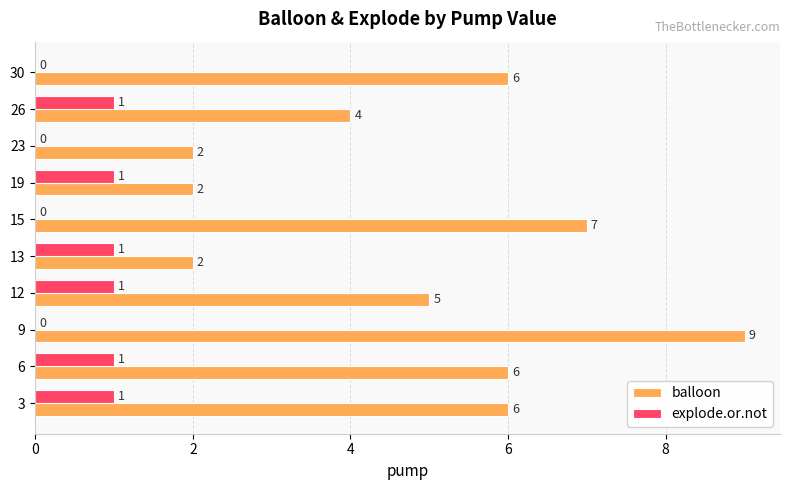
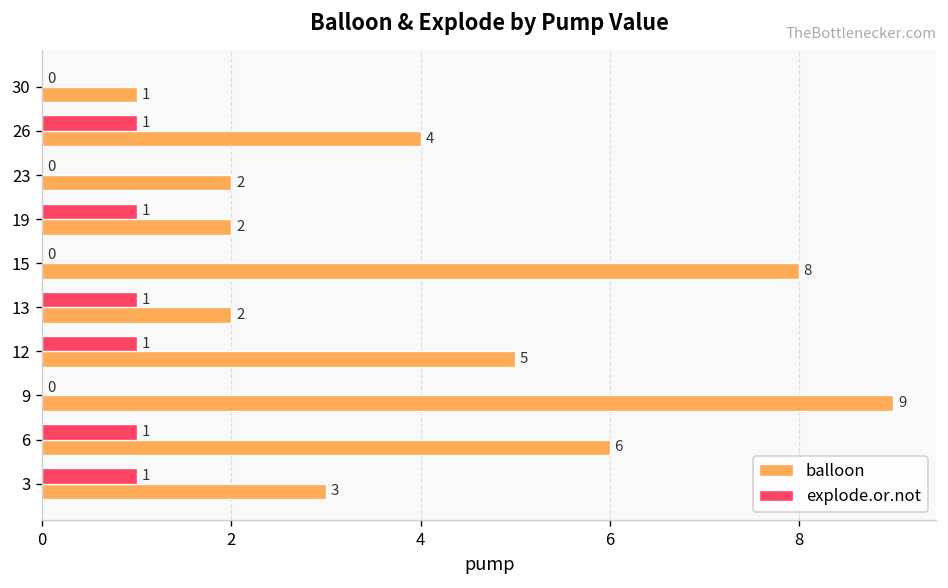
balloon, 30: 6 -> 1
balloon, 15: 7 -> 8
balloon, 3: 6 -> 3
